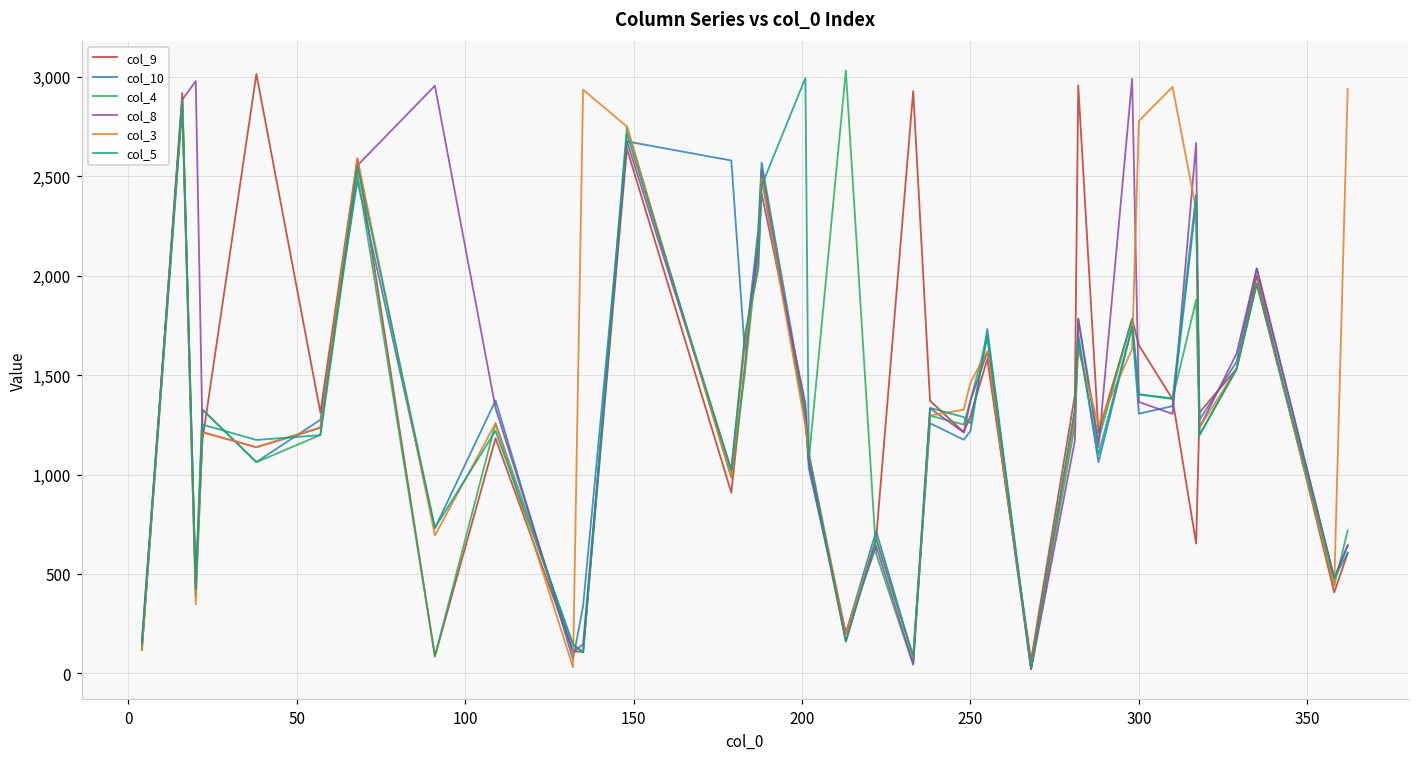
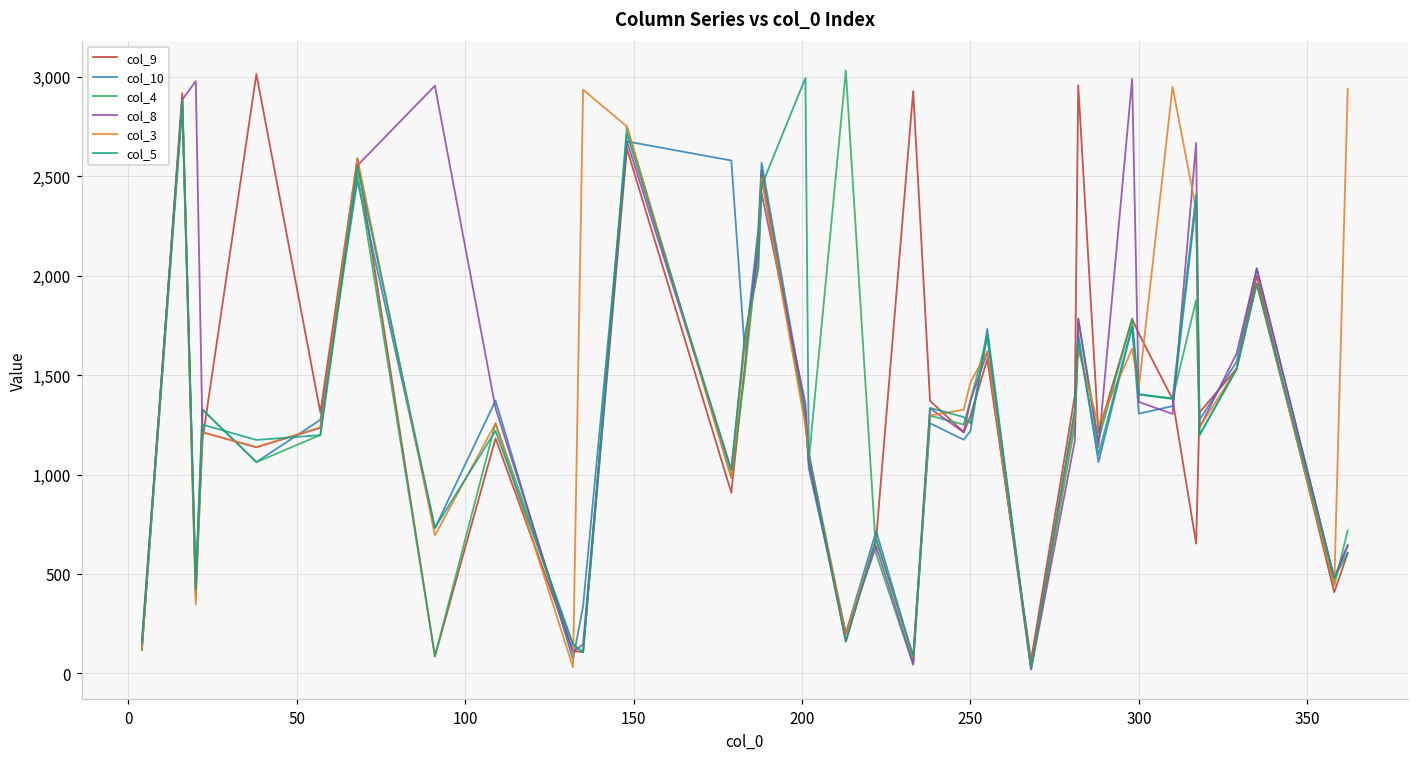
col_9, 300: 1,650 -> 1,710
col_3, 300: 2,780 -> 1,440
